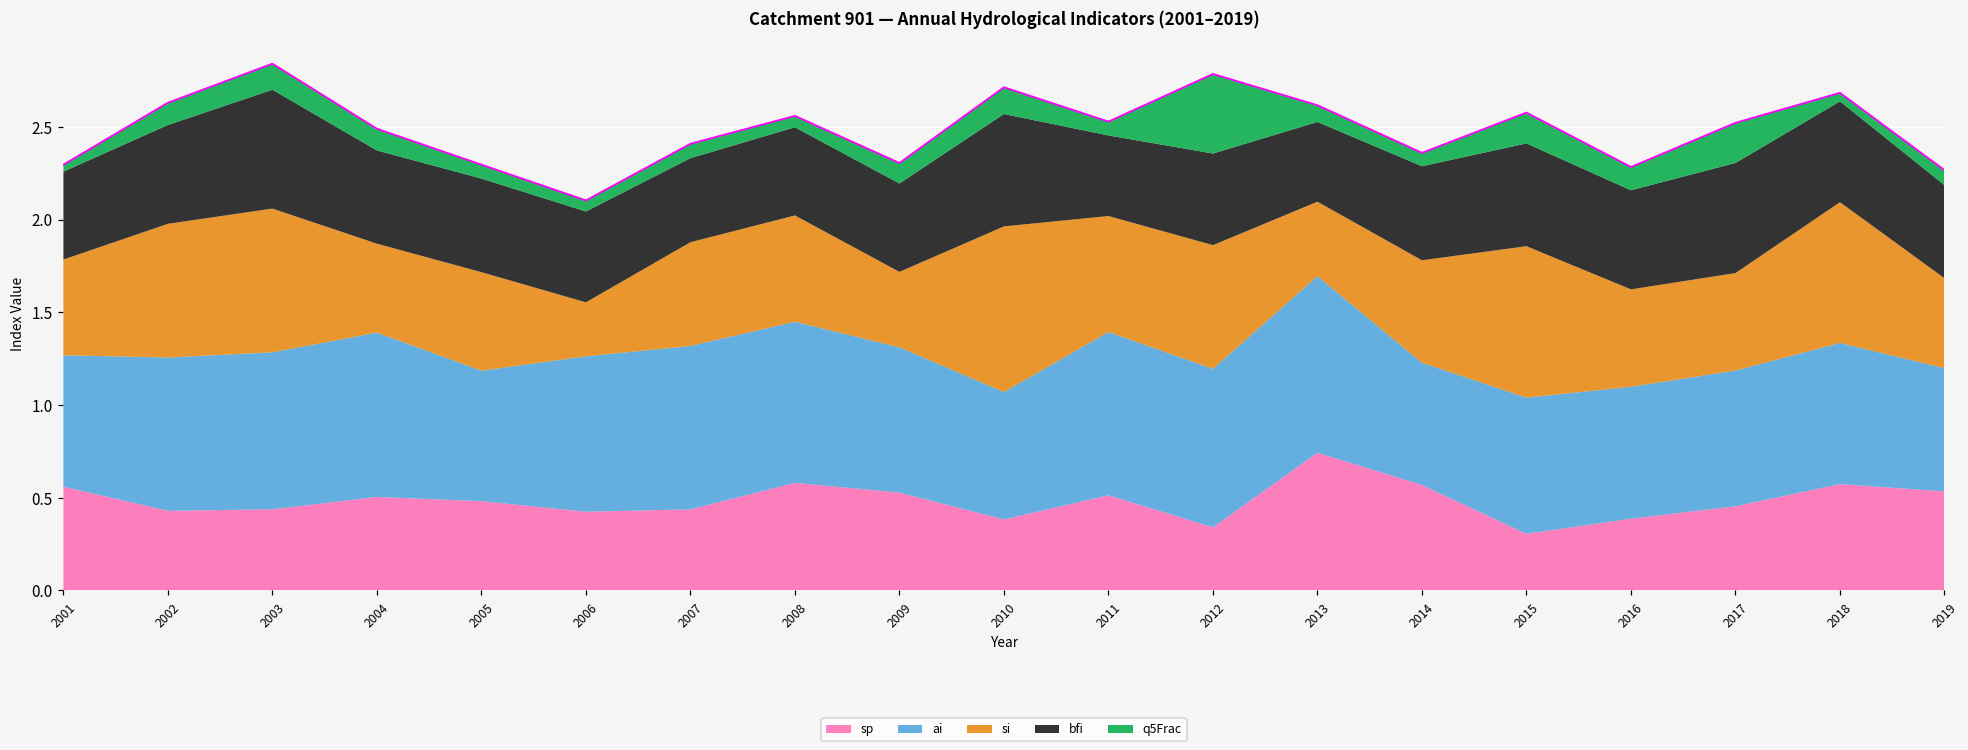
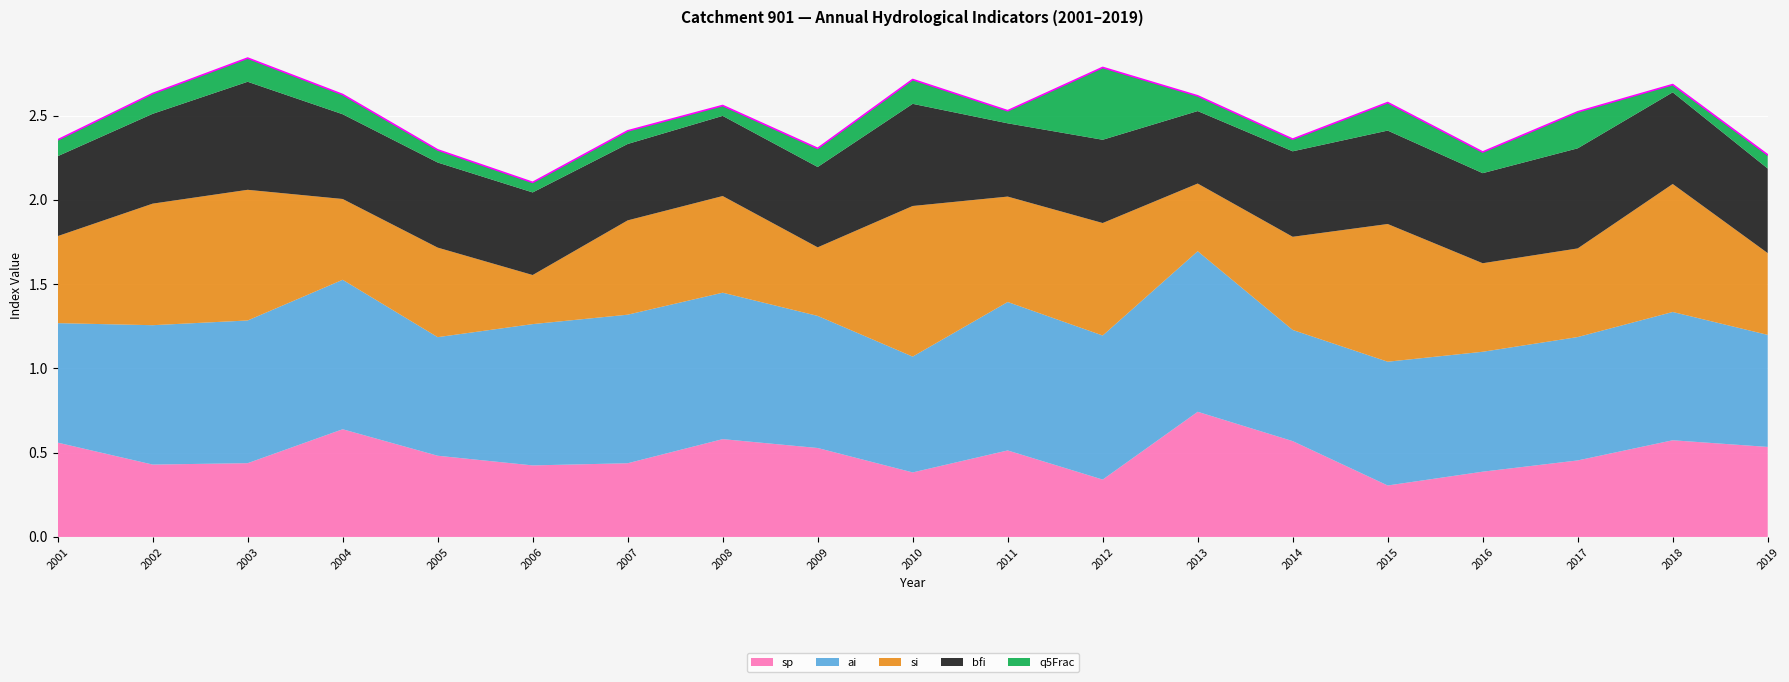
q5Frac, 2001: 0.04 -> 0.10
sp, 2004: 0.50 -> 0.64
